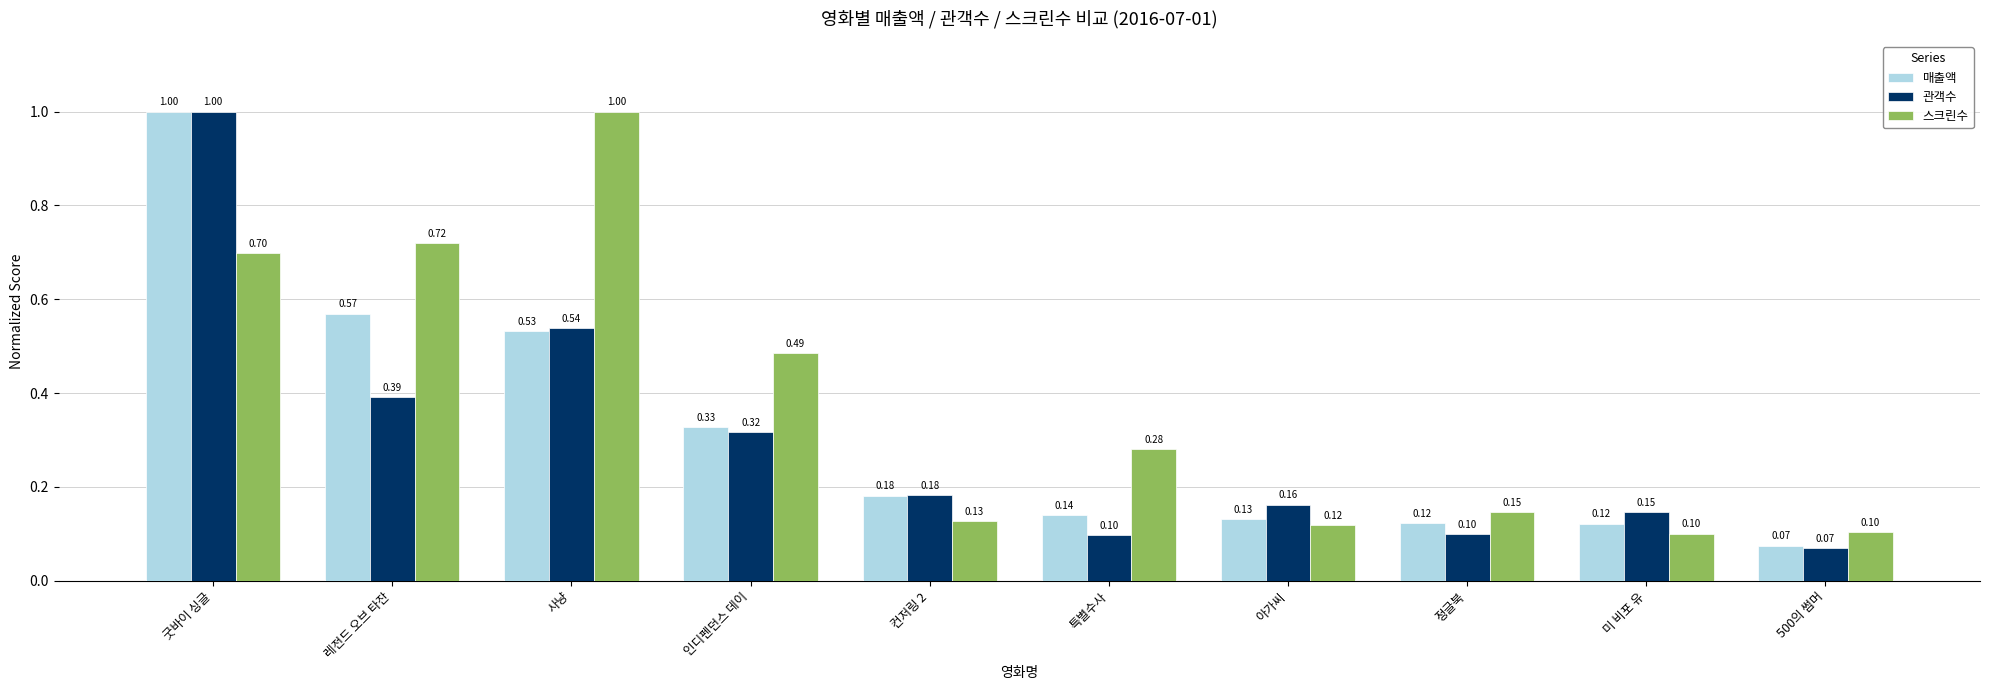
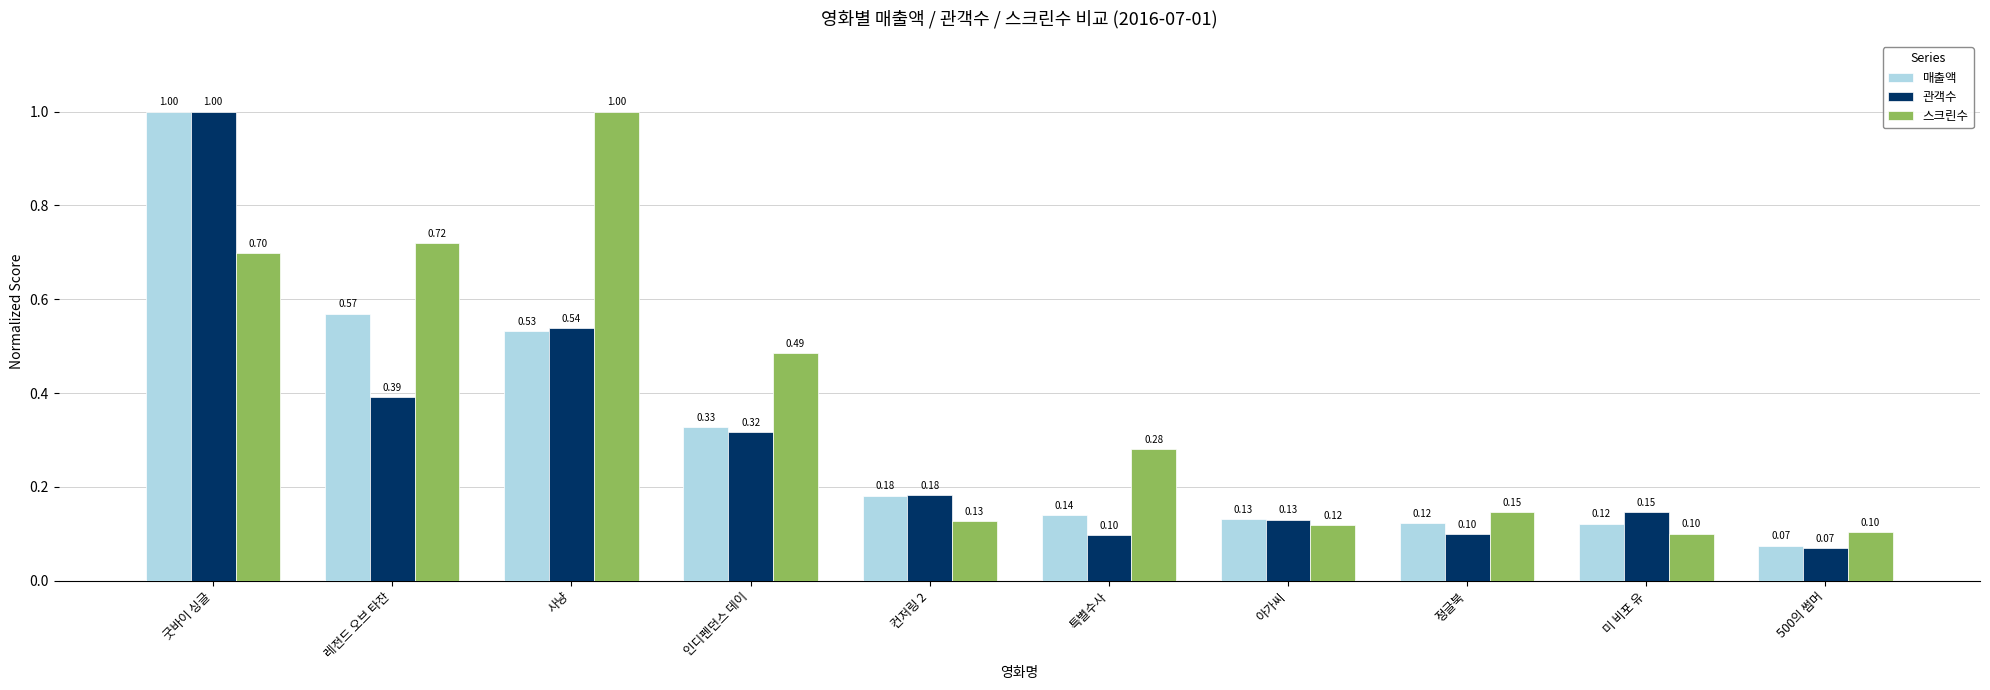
관객수, 아가씨: 0.16 -> 0.13
